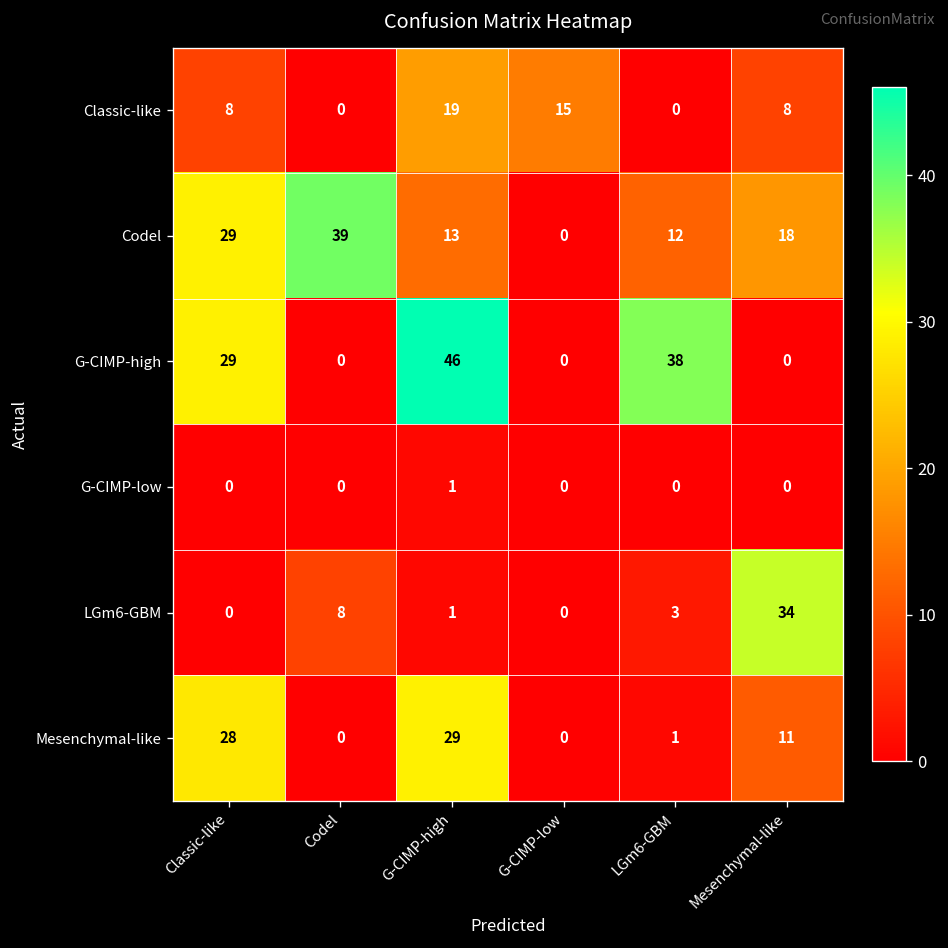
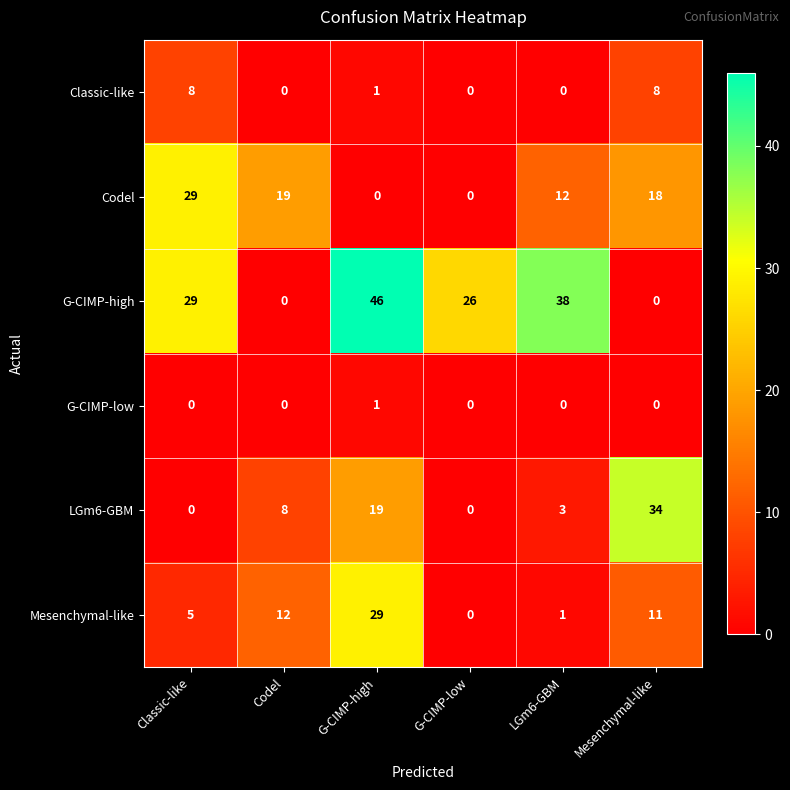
Classic-like, G-CIMP-high: 19 -> 1
Classic-like, G-CIMP-low: 15 -> 0
Codel, Codel: 39 -> 19
Codel, G-CIMP-high: 13 -> 0
G-CIMP-high, G-CIMP-low: 0 -> 26
LGm6-GBM, G-CIMP-high: 1 -> 19
Mesenchymal-like, Classic-like: 28 -> 5
Mesenchymal-like, Codel: 0 -> 12
